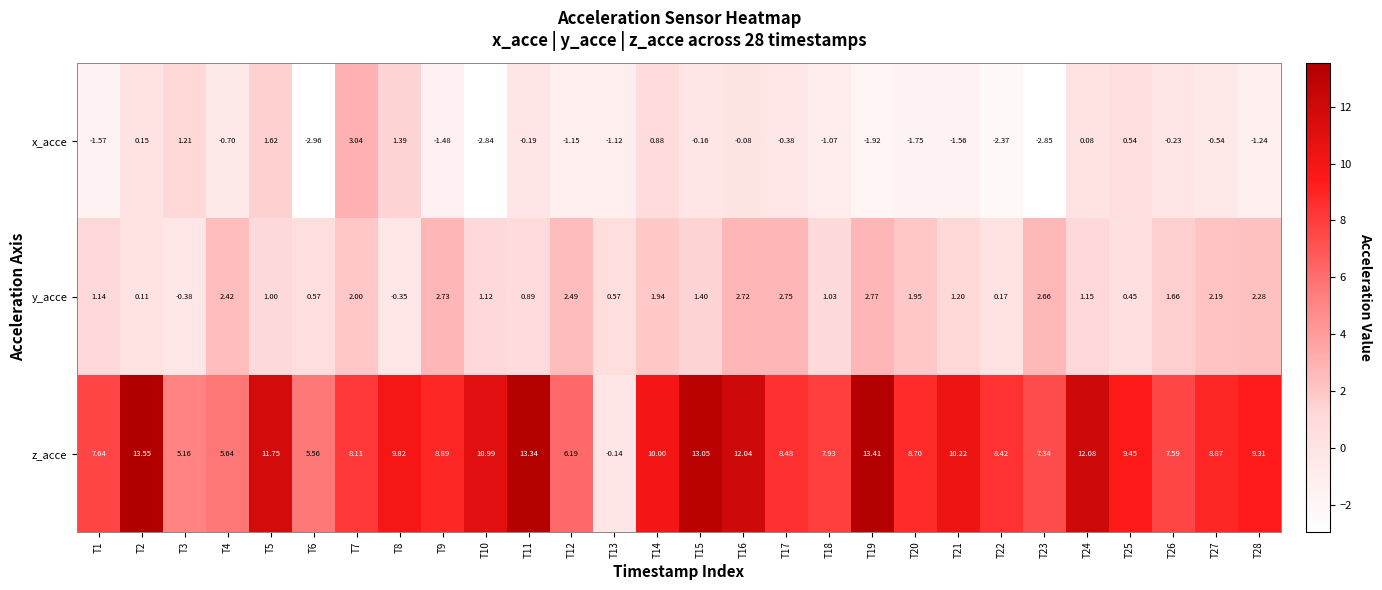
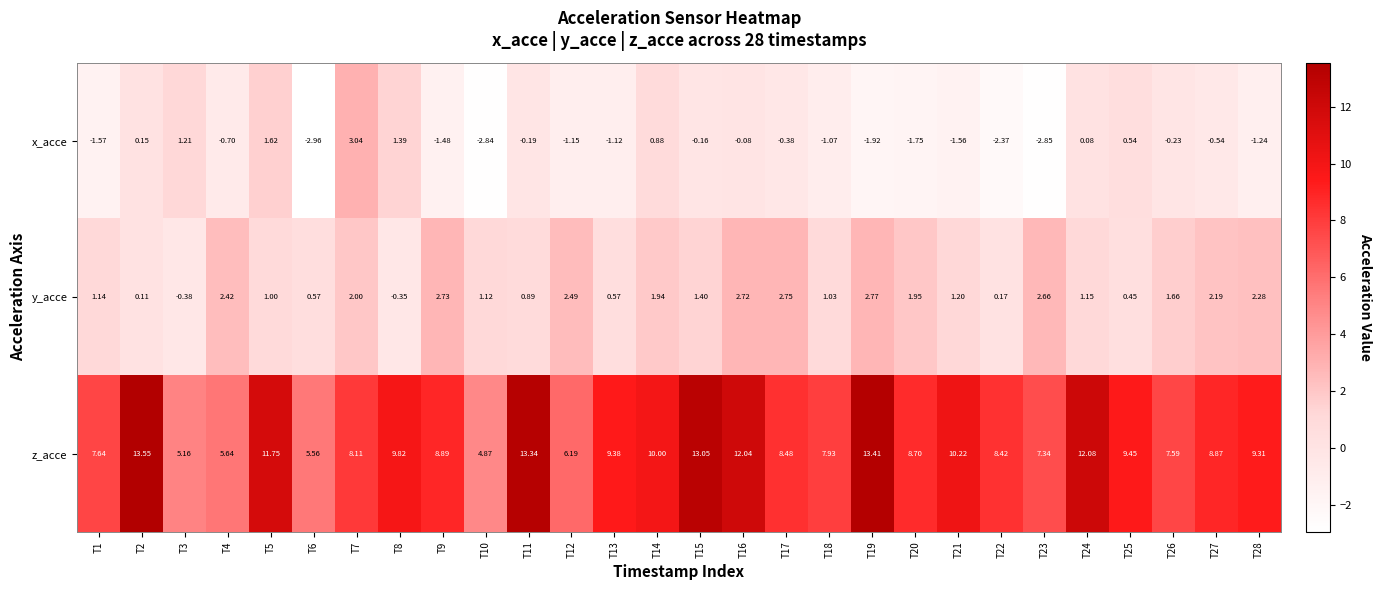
z_acce, T10: 10.99 -> 4.87
z_acce, T13: -0.14 -> 9.38
